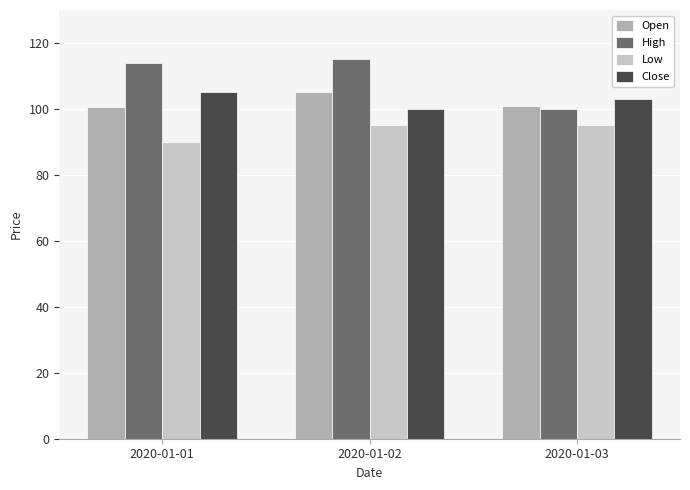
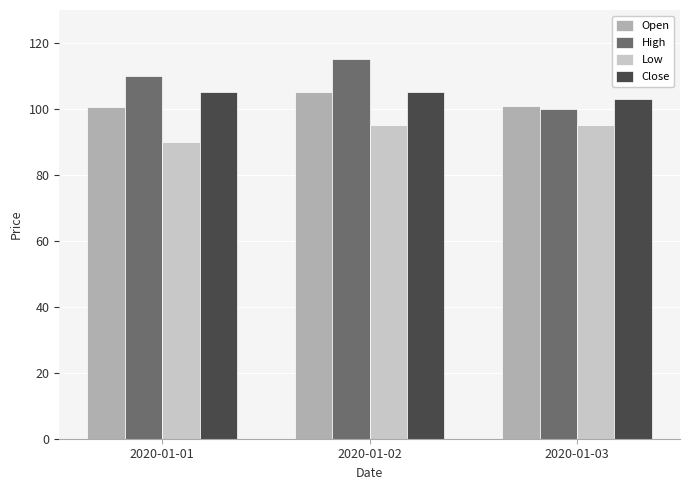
High, 2020-01-01: 114 -> 110
Close, 2020-01-02: 100 -> 105
